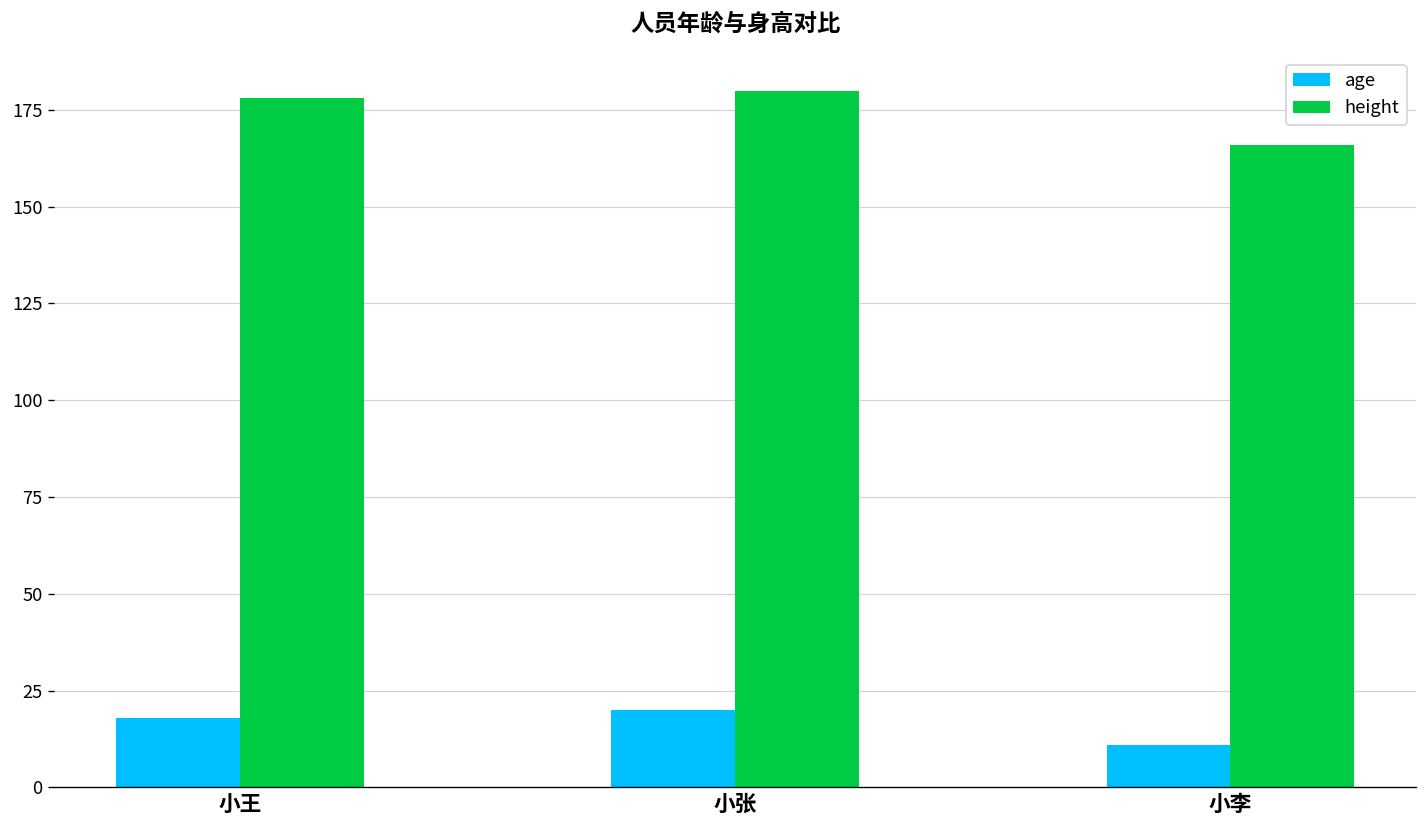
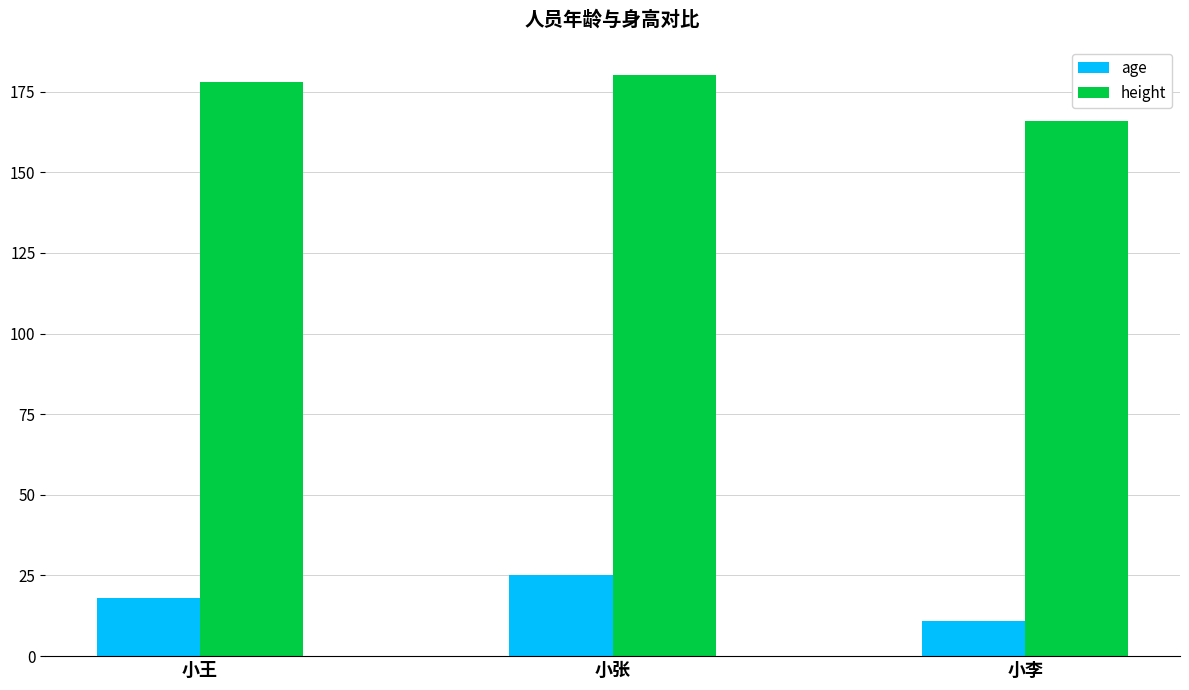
age, 小张: 20 -> 25
